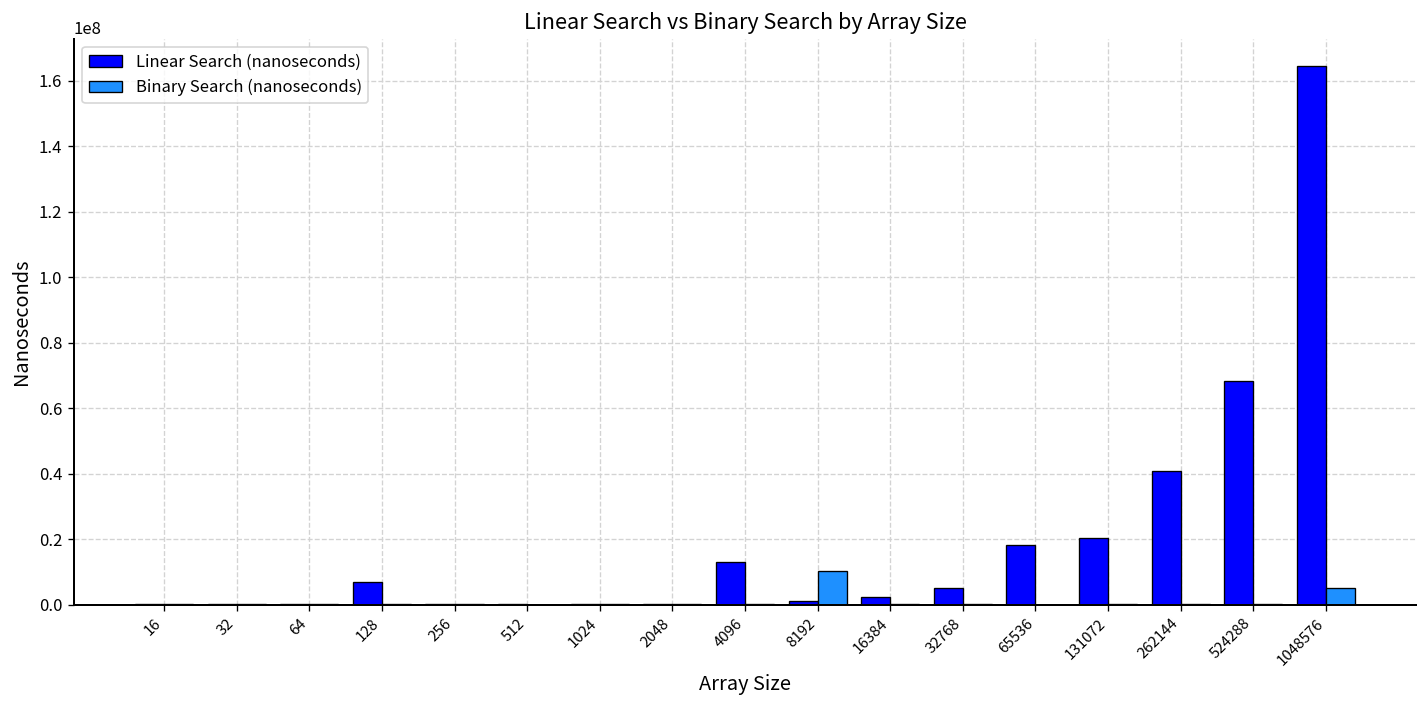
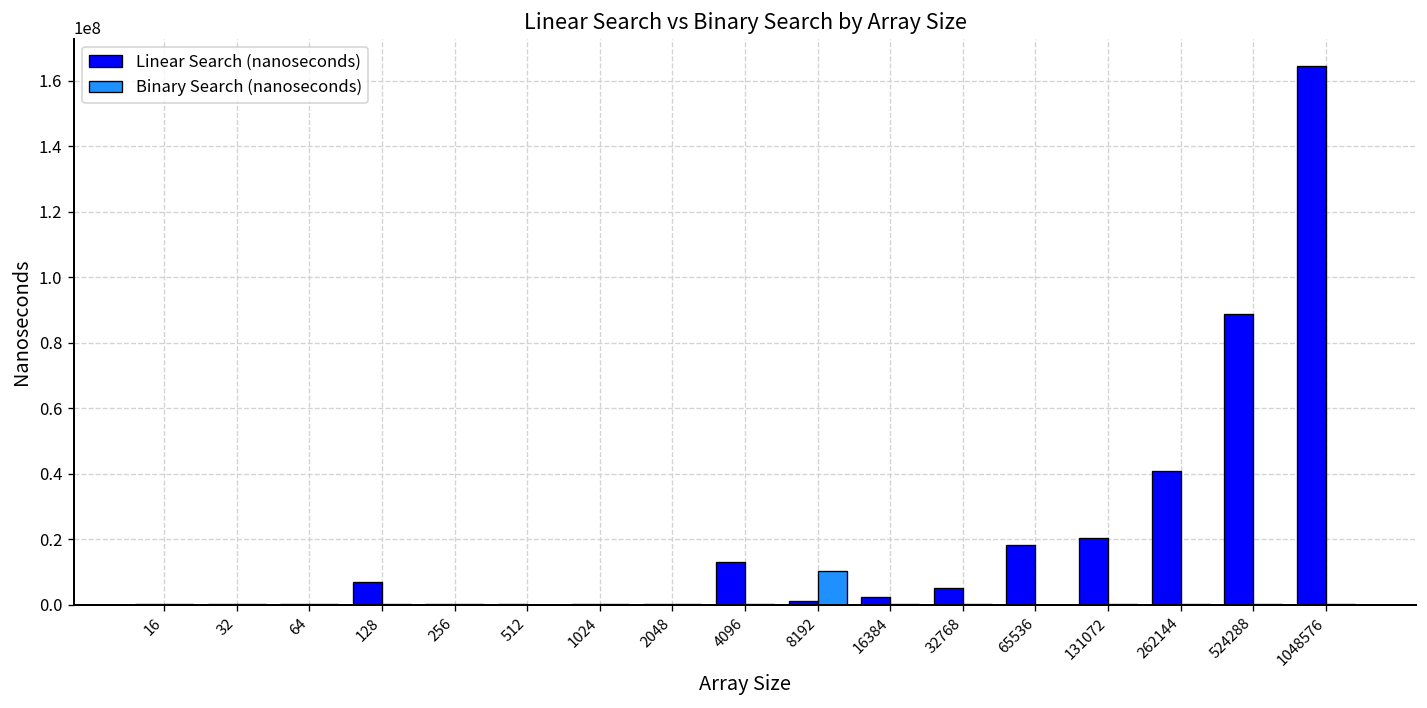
Linear Search (nanoseconds), 524288: 68000000 -> 89000000
Binary Search (nanoseconds), 1048576: 5000000 -> 0
